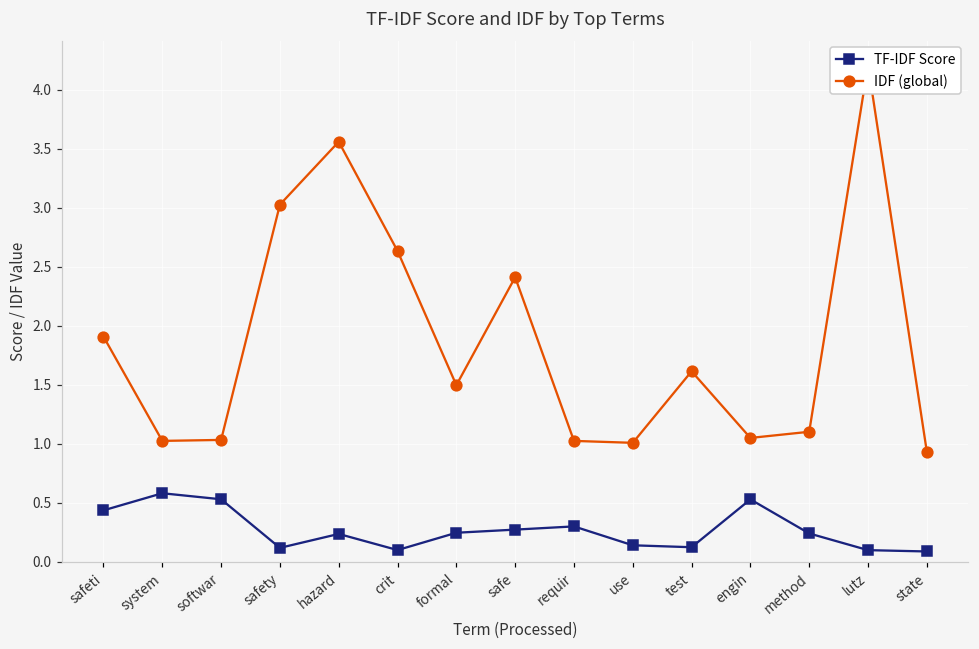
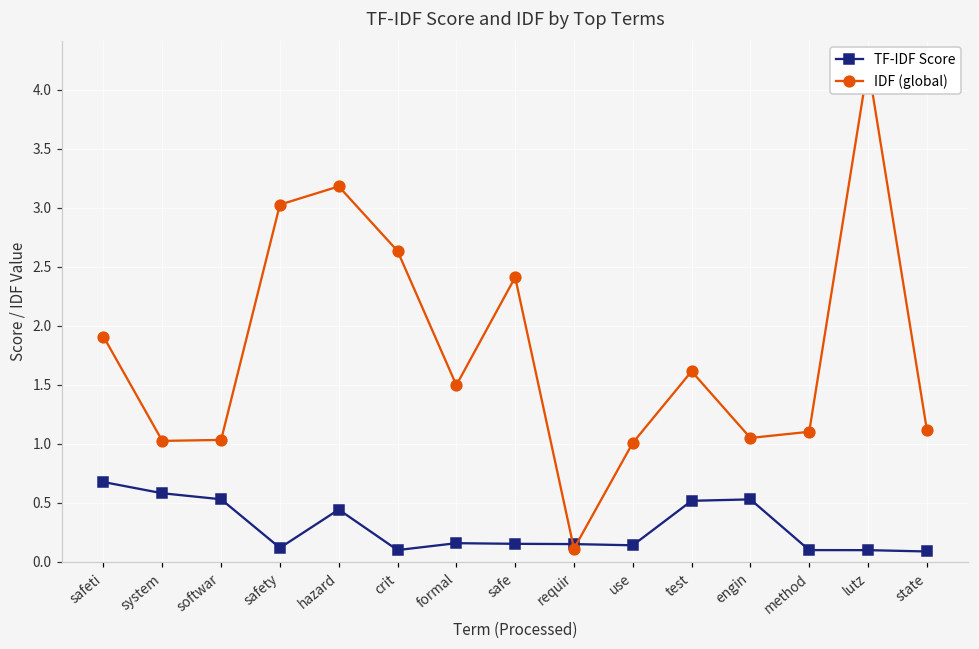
TF-IDF Score, safeti: 0.44 -> 0.68
TF-IDF Score, hazard: 0.24 -> 0.44
IDF (global), hazard: 3.56 -> 3.18
TF-IDF Score, formal: 0.25 -> 0.16
TF-IDF Score, safe: 0.27 -> 0.15
TF-IDF Score, requir: 0.30 -> 0.15
IDF (global), requir: 1.02 -> 0.11
TF-IDF Score, test: 0.12 -> 0.52
TF-IDF Score, method: 0.24 -> 0.10
IDF (global), state: 0.93 -> 1.12
